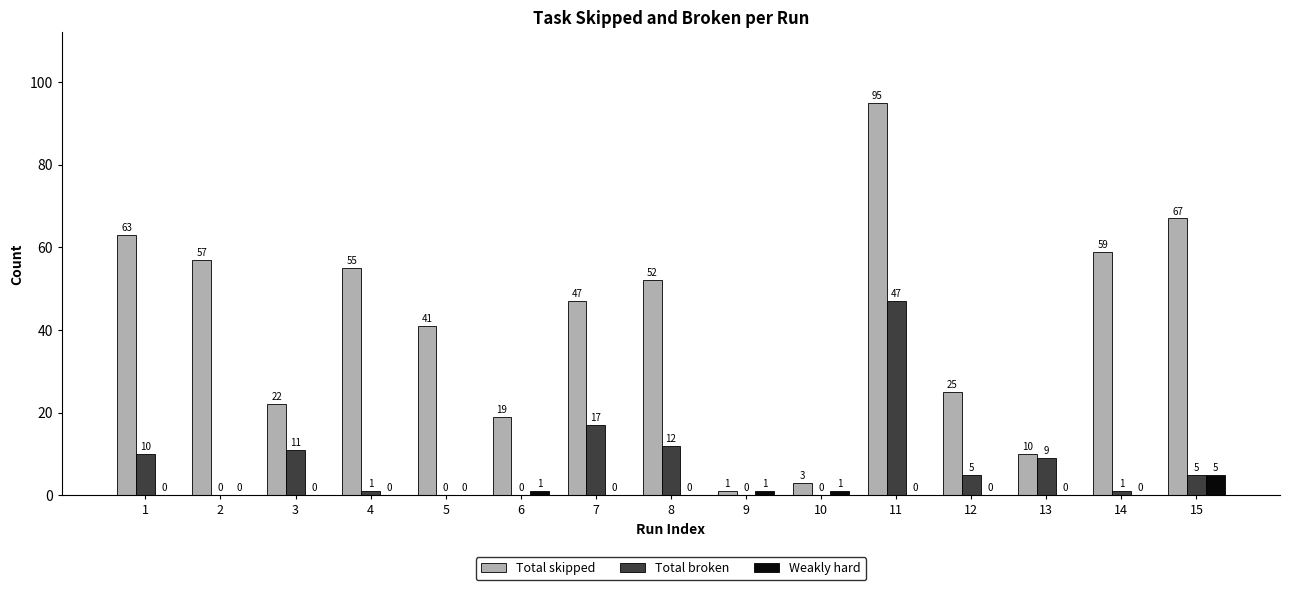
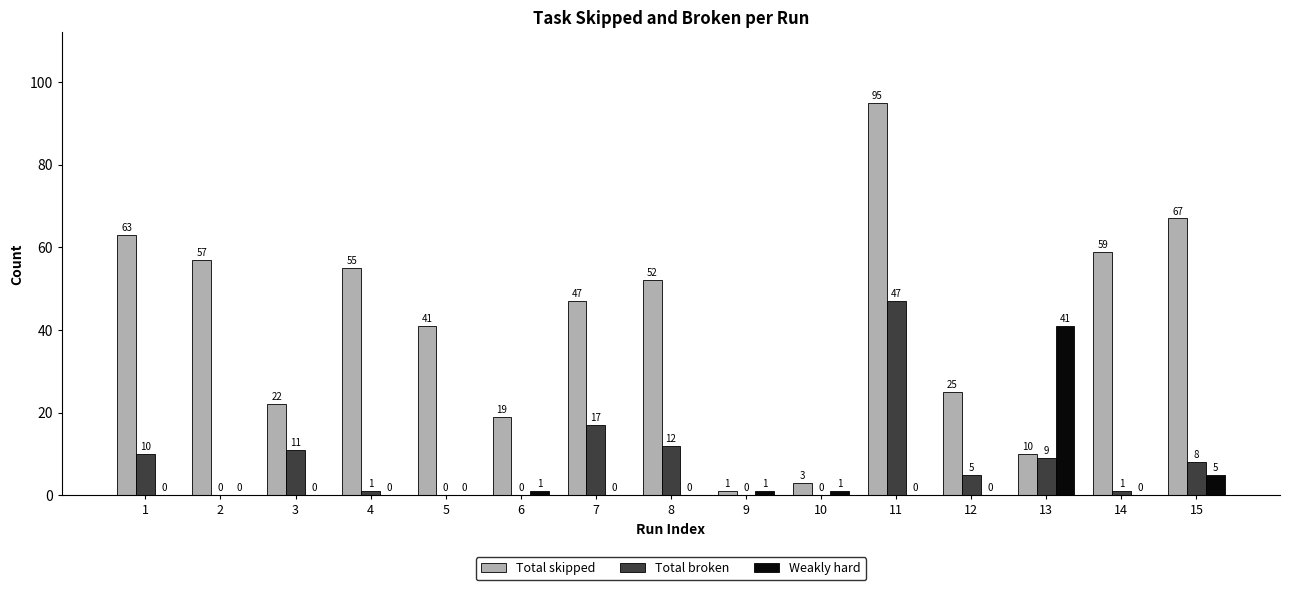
Weakly hard, 13: 0 -> 41
Total broken, 15: 5 -> 8
